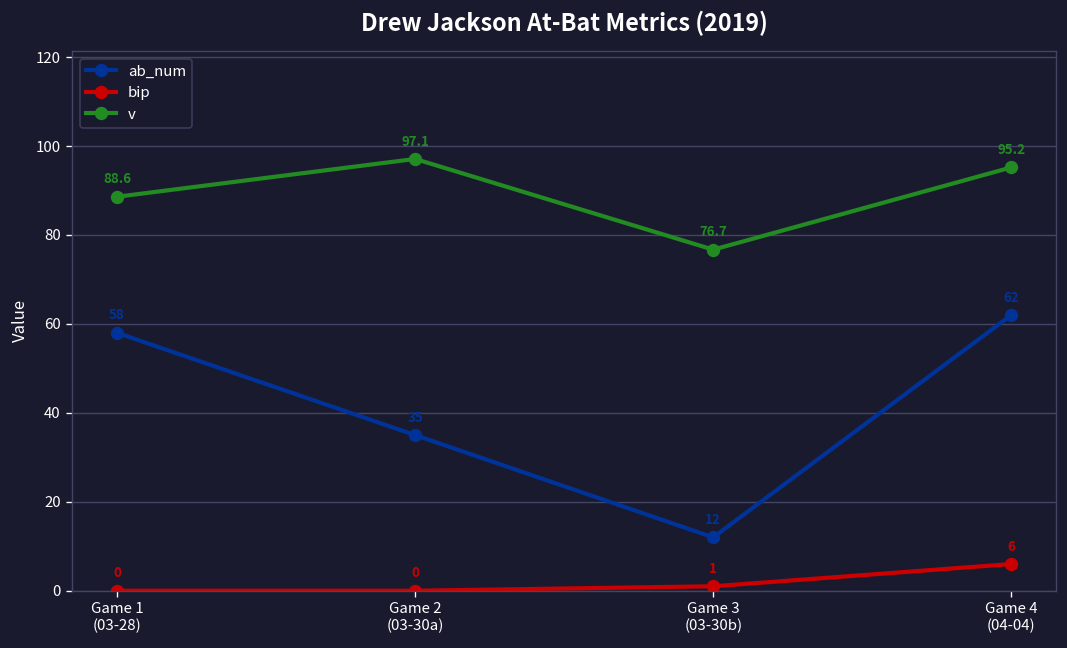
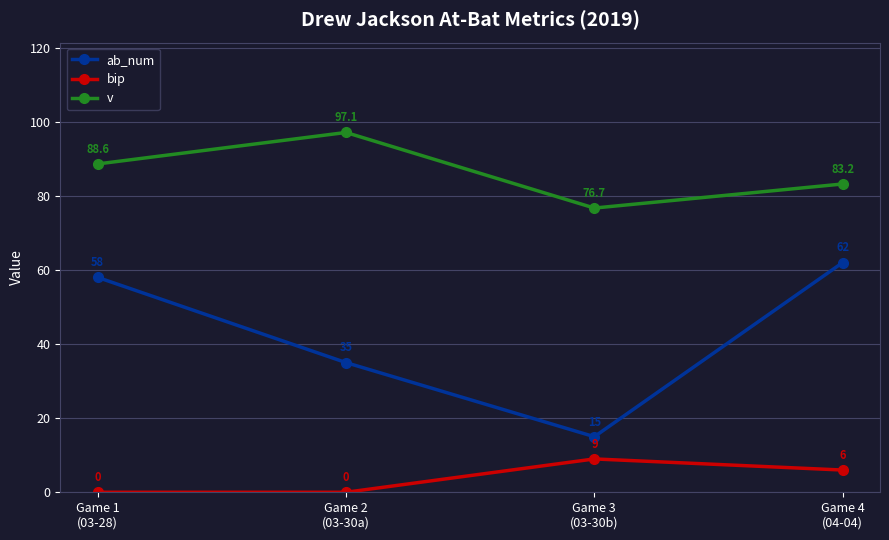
ab_num, Game 3 (03-30b): 12 -> 15
bip, Game 3 (03-30b): 1 -> 9
v, Game 4 (04-04): 95.2 -> 83.2
